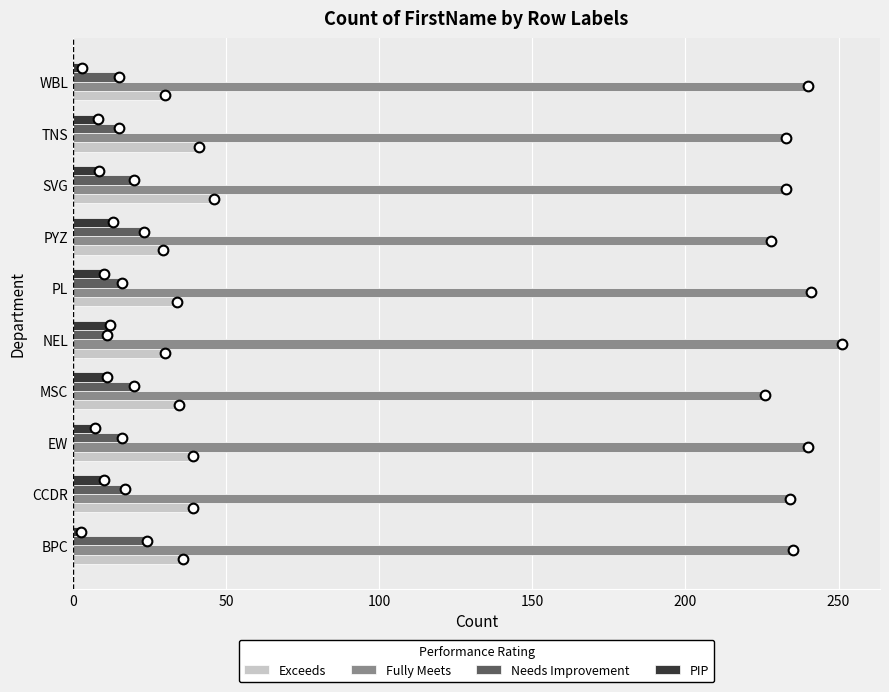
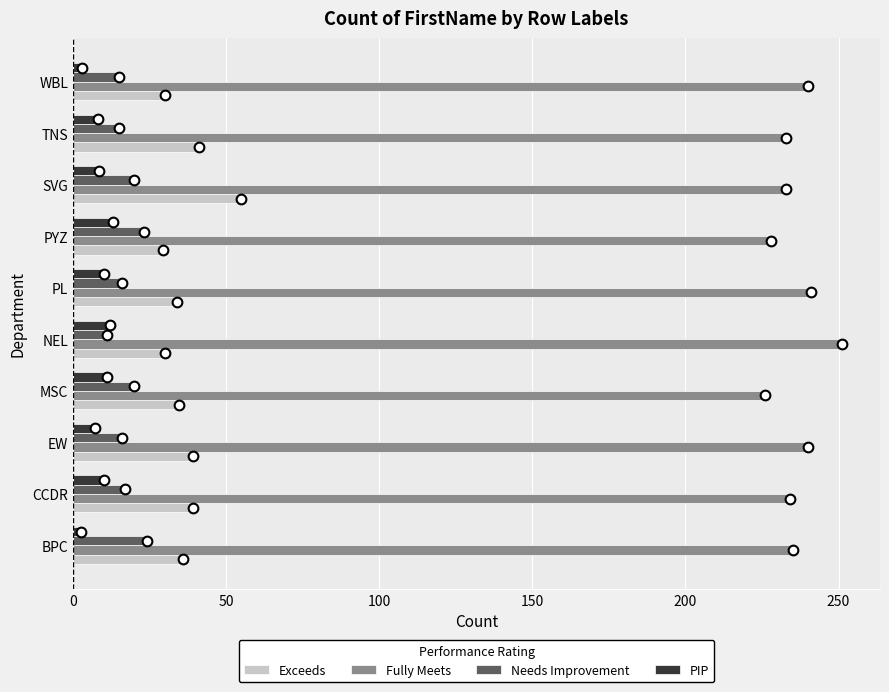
Exceeds, SVG: 46 -> 55
